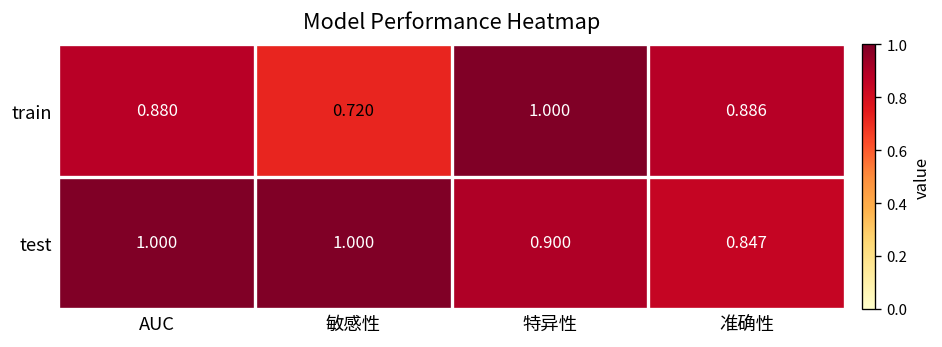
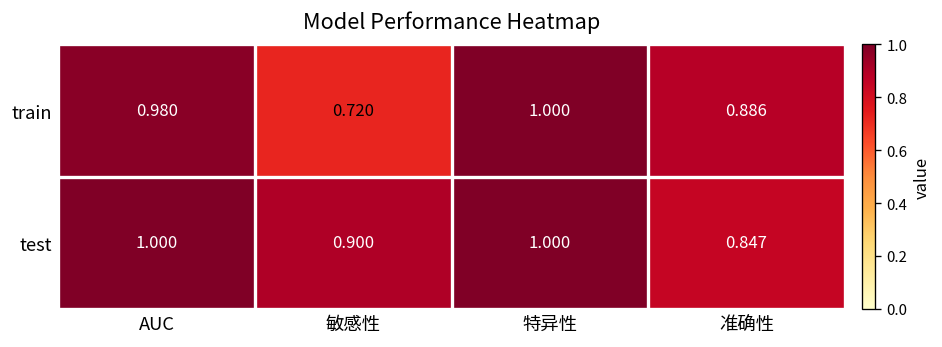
train, AUC: 0.880 -> 0.980
test, 敏感性: 1.000 -> 0.900
test, 特异性: 0.900 -> 1.000
